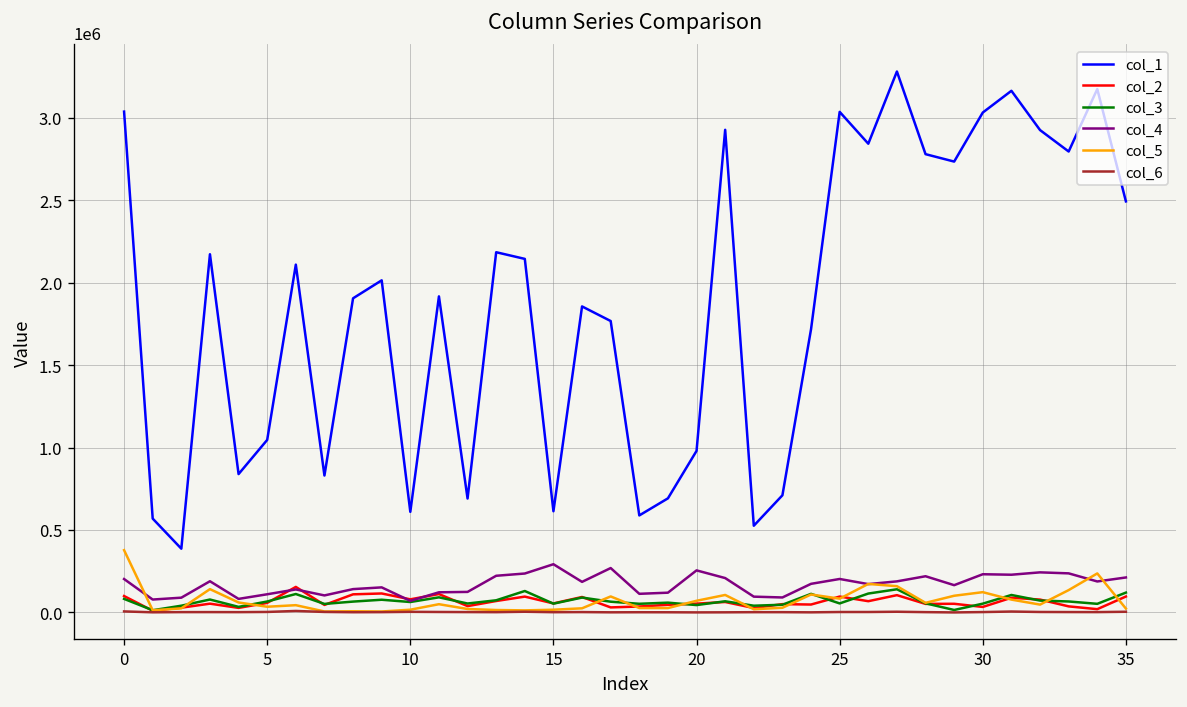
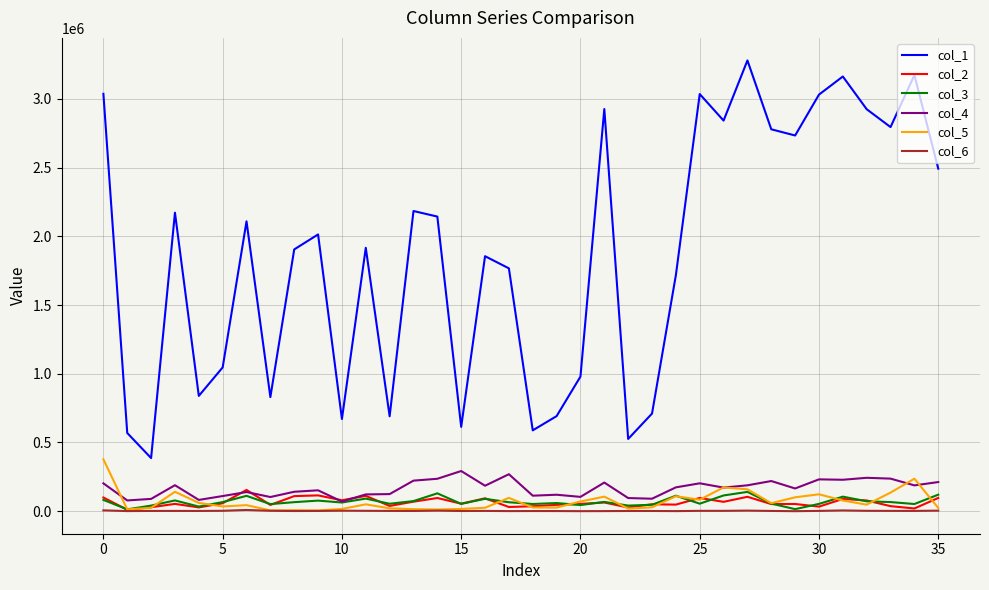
col_1, 10: 610000 -> 670000
col_4, 20: 260000 -> 100000
